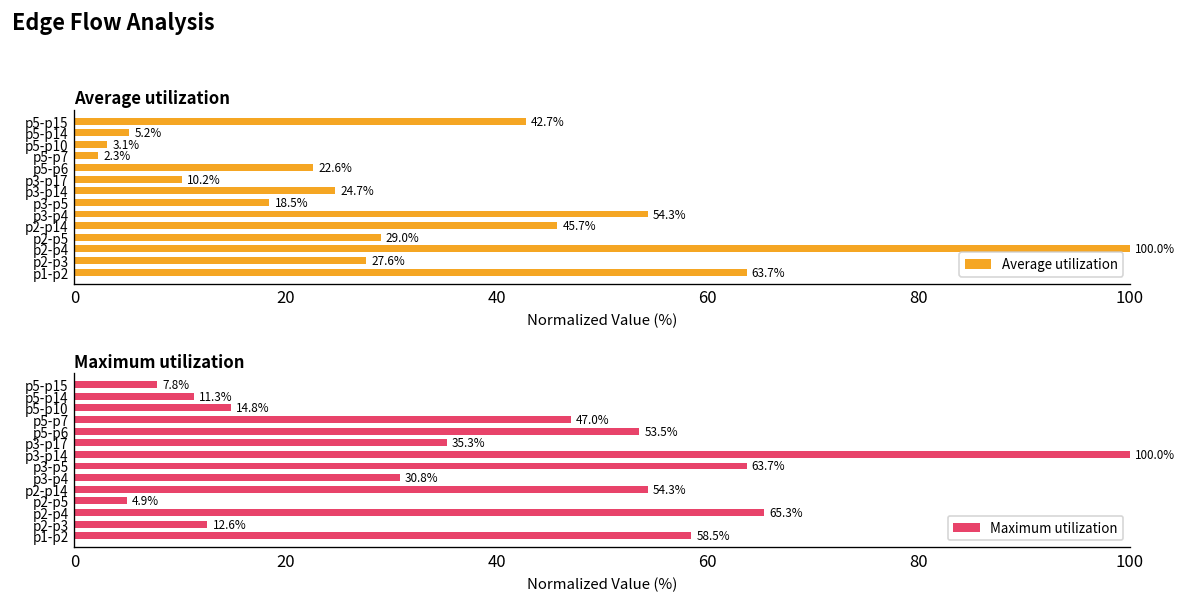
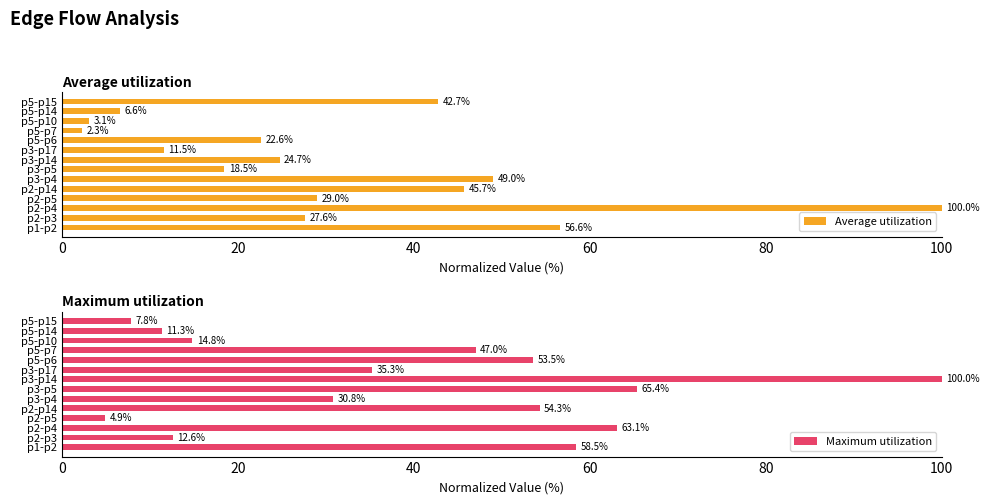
Average utilization, p5-p14: 5.2% -> 6.6%
Average utilization, p3-p17: 10.2% -> 11.5%
Average utilization, p3-p4: 54.3% -> 49.0%
Average utilization, p1-p2: 63.7% -> 56.6%
Maximum utilization, p3-p5: 63.7% -> 65.4%
Maximum utilization, p2-p4: 65.3% -> 63.1%
